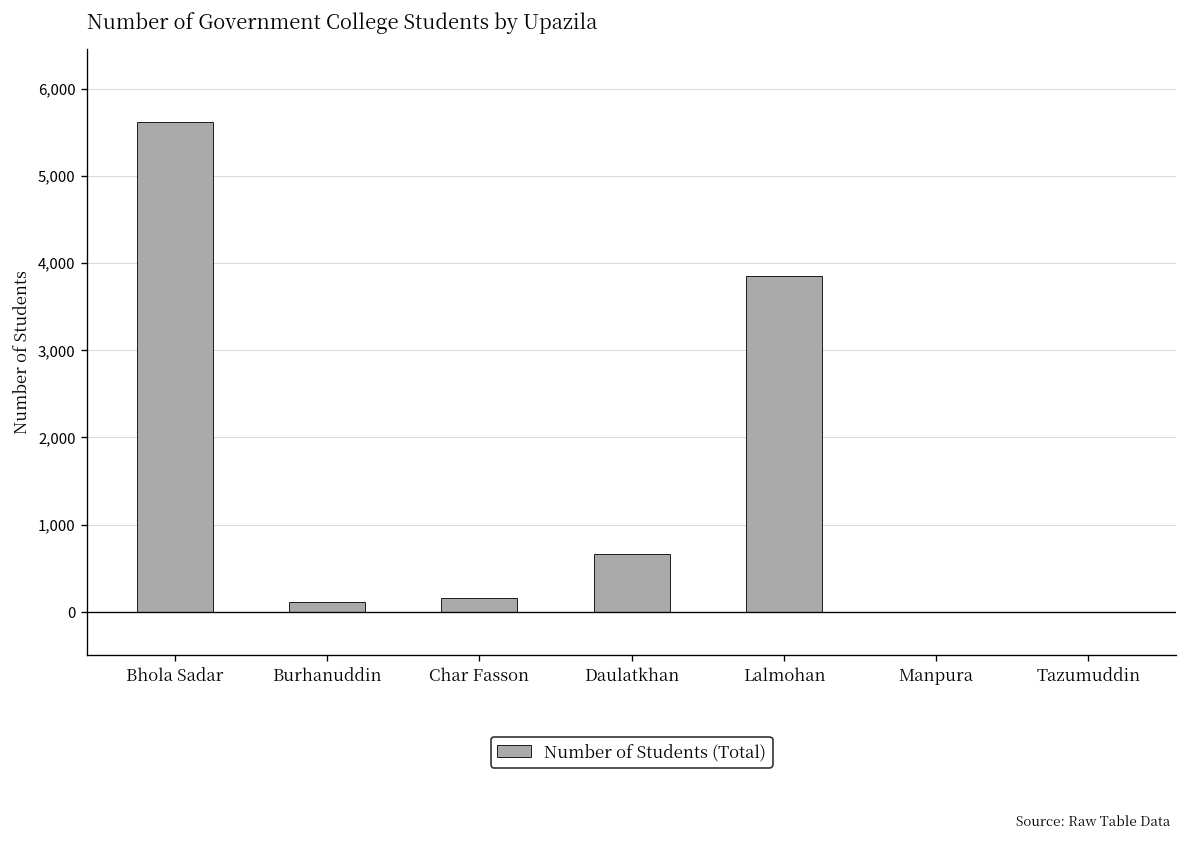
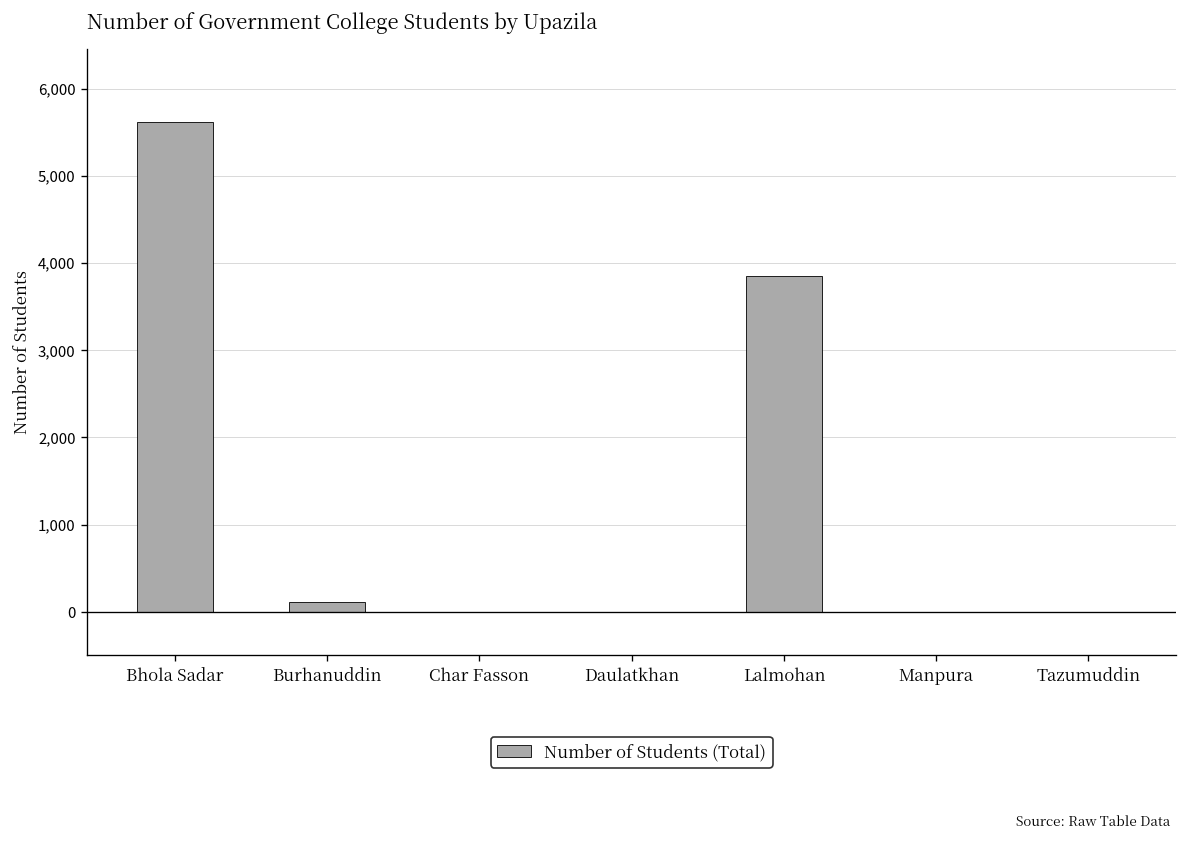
Char Fasson: 200 -> 0
Daulatkhan: 700 -> 0
